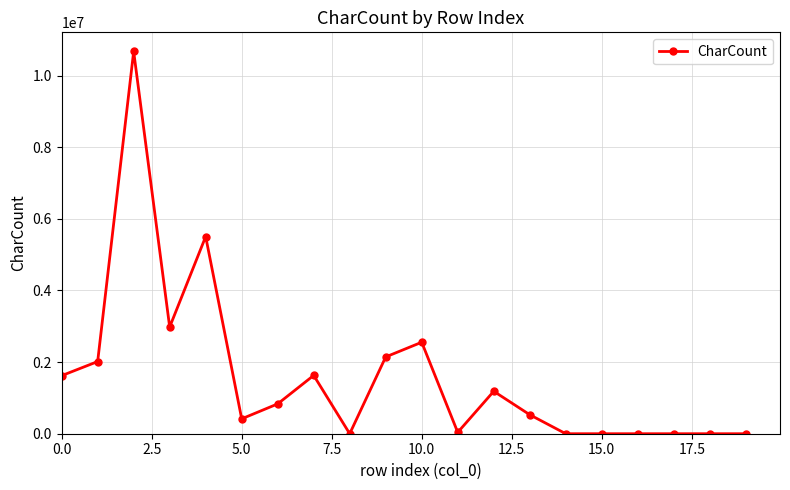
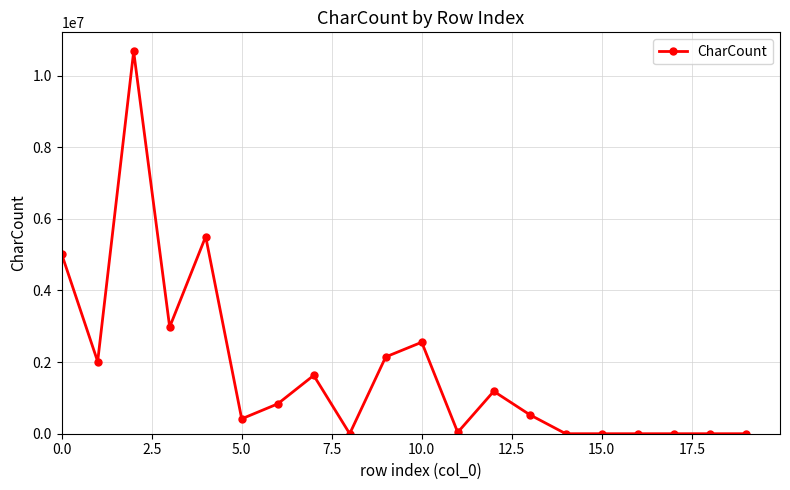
0.0: 1600000 -> 5000000
